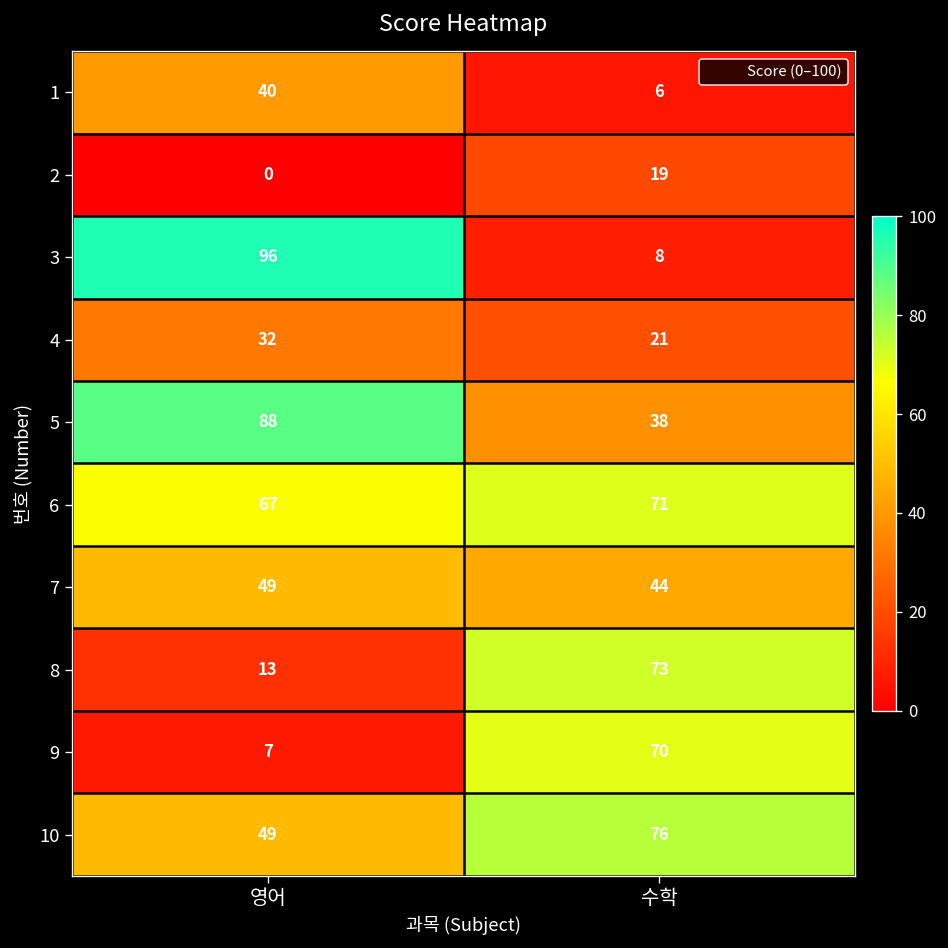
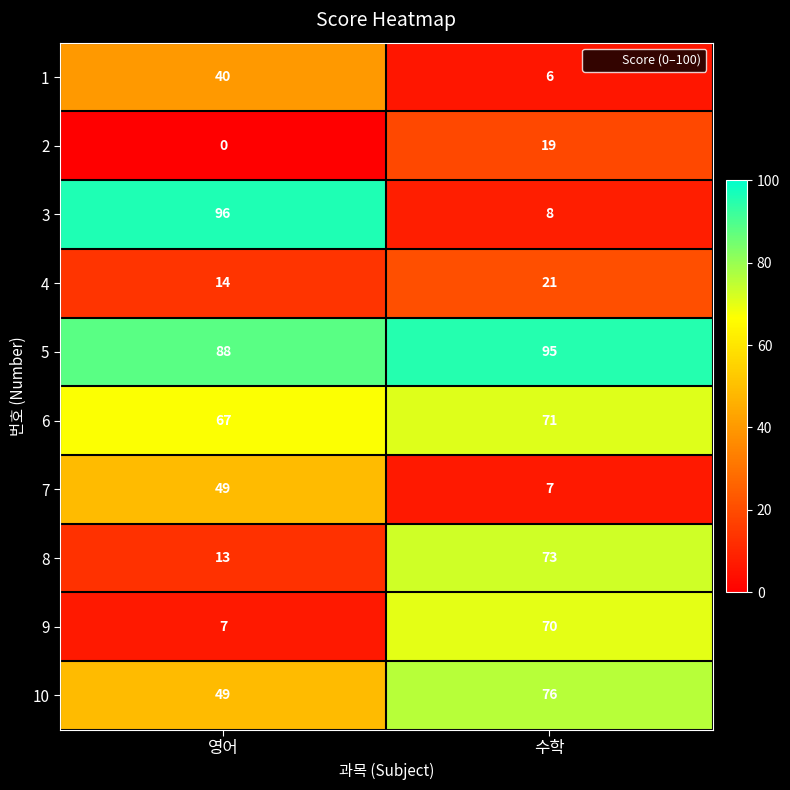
4, 영어: 32 -> 14
5, 수학: 38 -> 95
7, 수학: 44 -> 7
